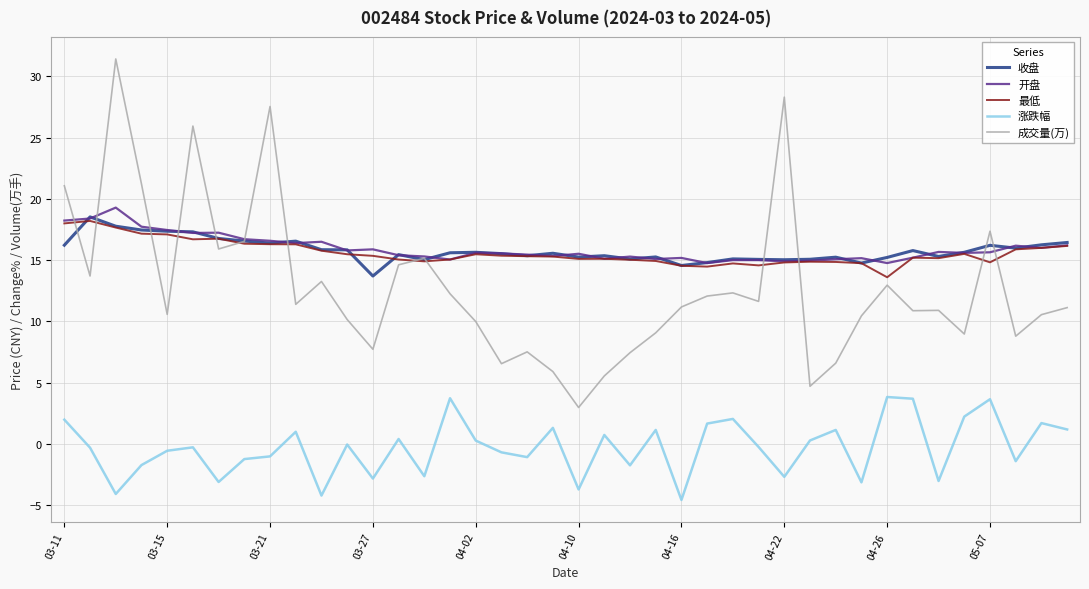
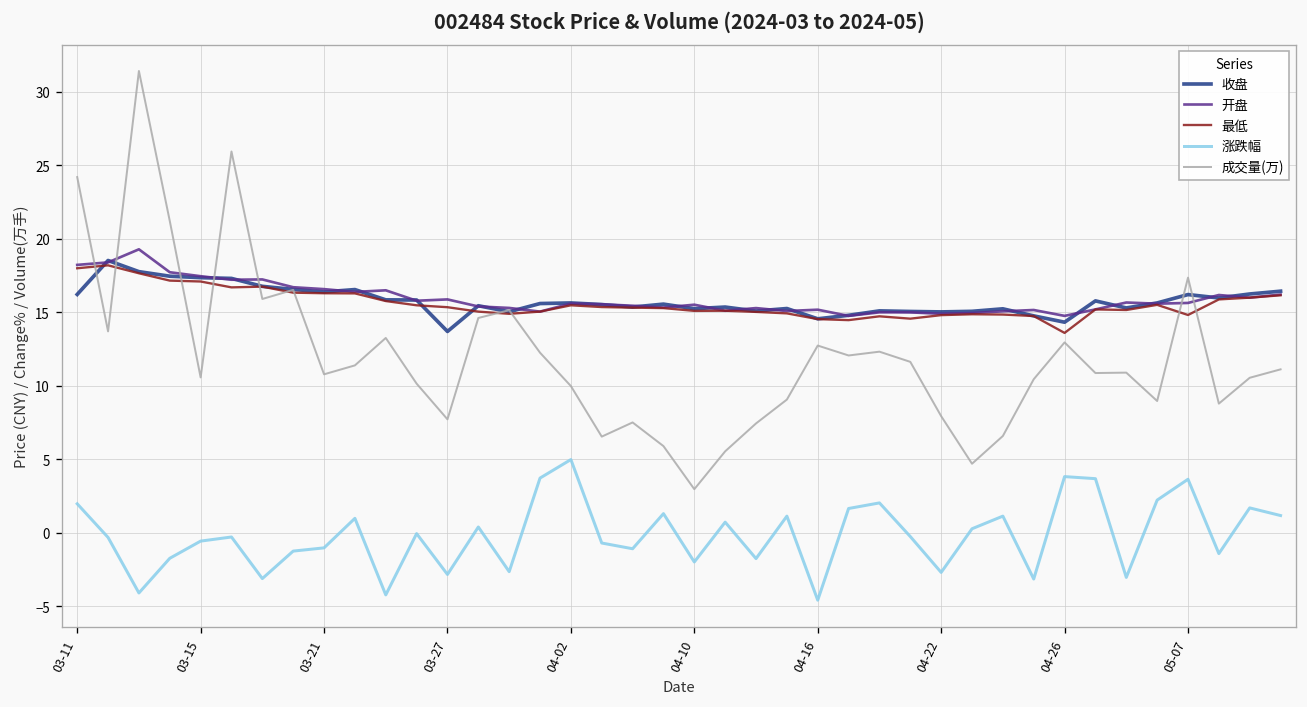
成交量(万), 03-11: 21.1 -> 24.2
成交量(万), 03-21: 27.5 -> 10.8
涨跌幅, 04-02: 0.3 -> 5.0
涨跌幅, 04-10: -3.7 -> -2.0
成交量(万), 04-16: 11.2 -> 12.7
成交量(万), 04-22: 28.3 -> 7.9
收盘, 04-26: 15.2 -> 14.3
